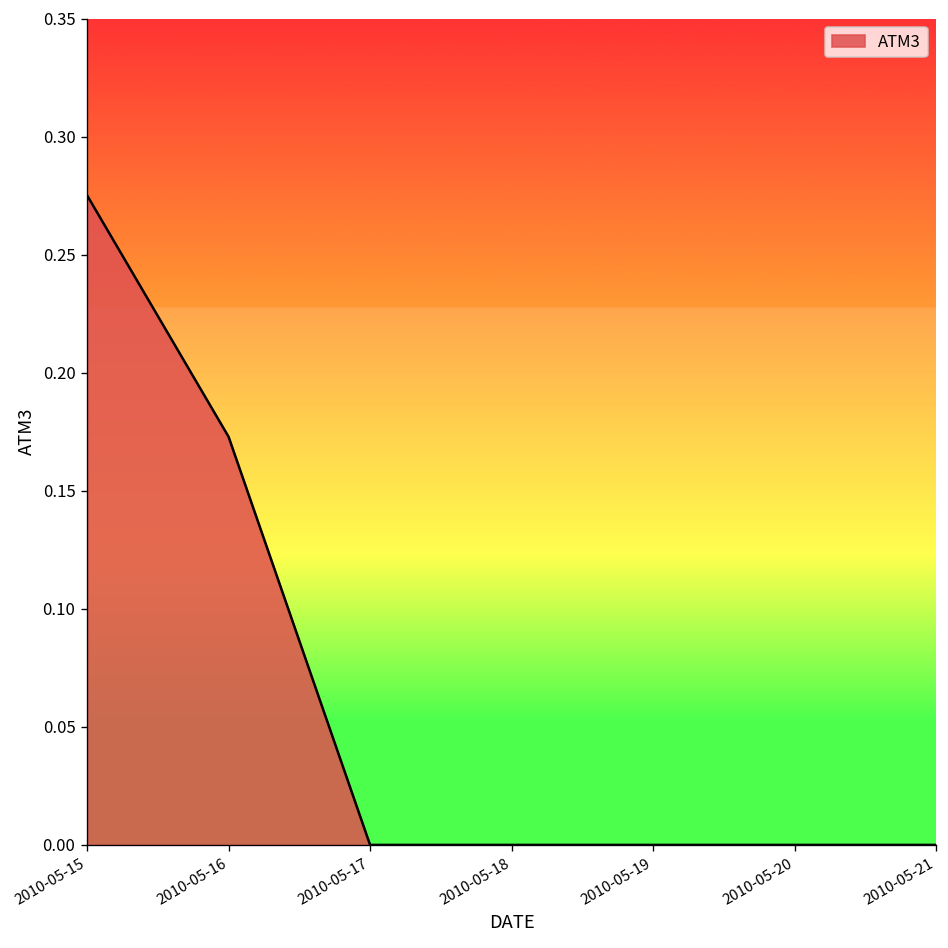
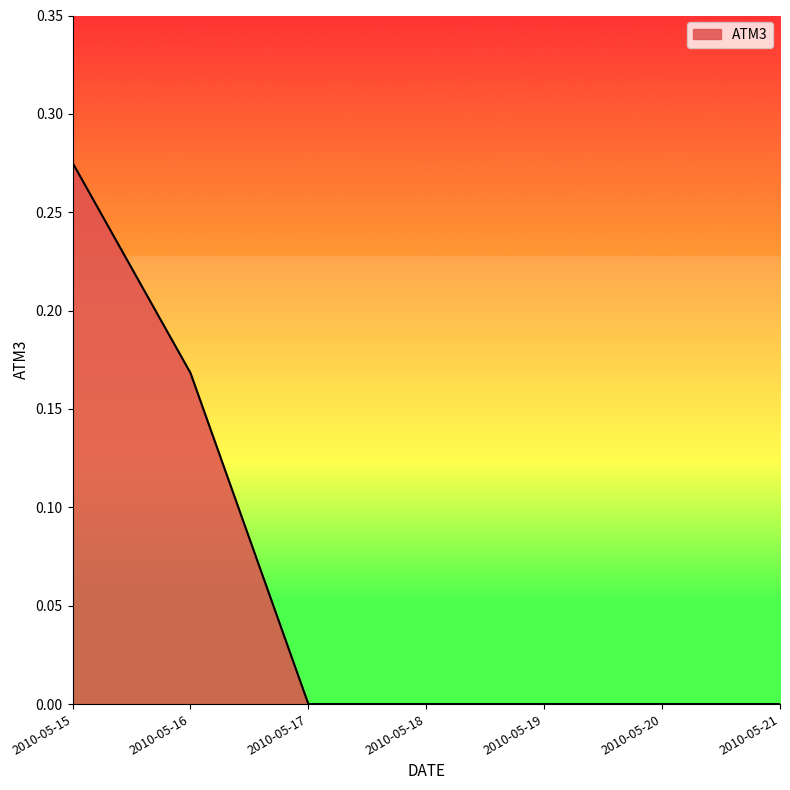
2010-05-16: 0.173 -> 0.168
